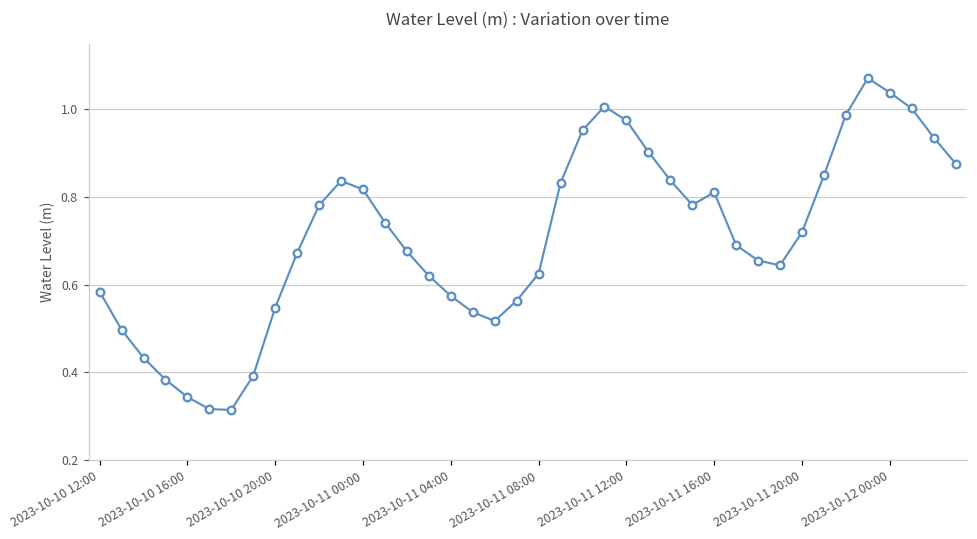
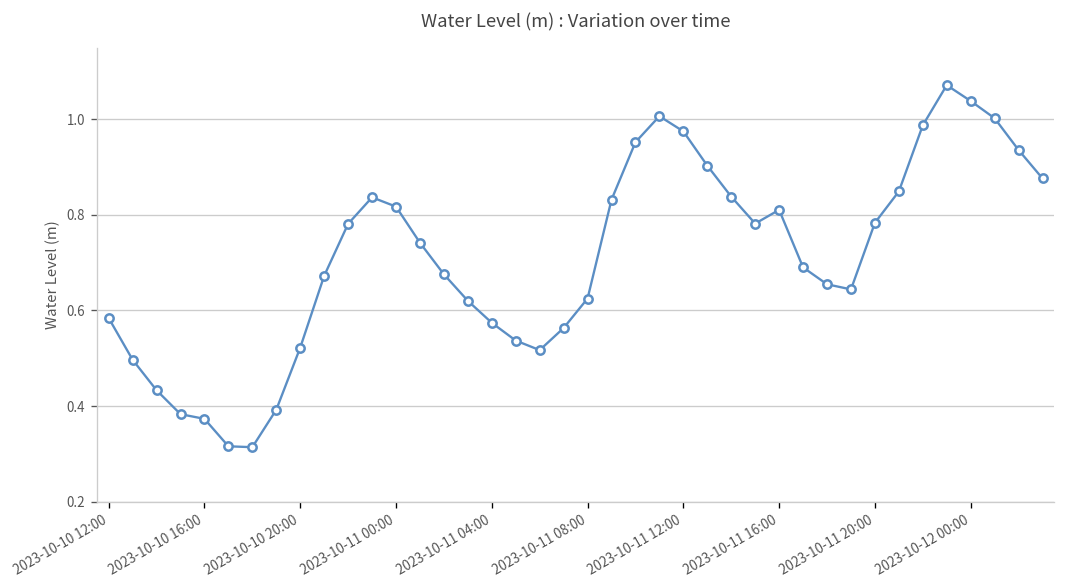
2023-10-10 16:00: 0.34 -> 0.37
2023-10-10 20:00: 0.55 -> 0.52
2023-10-11 20:00: 0.72 -> 0.78
